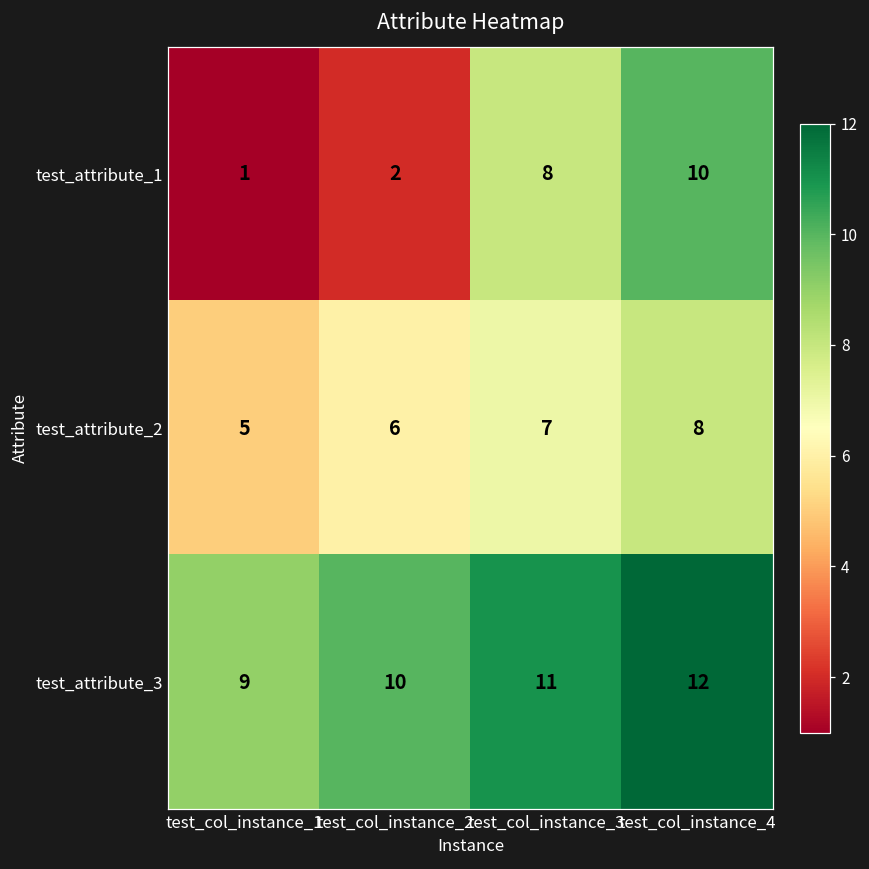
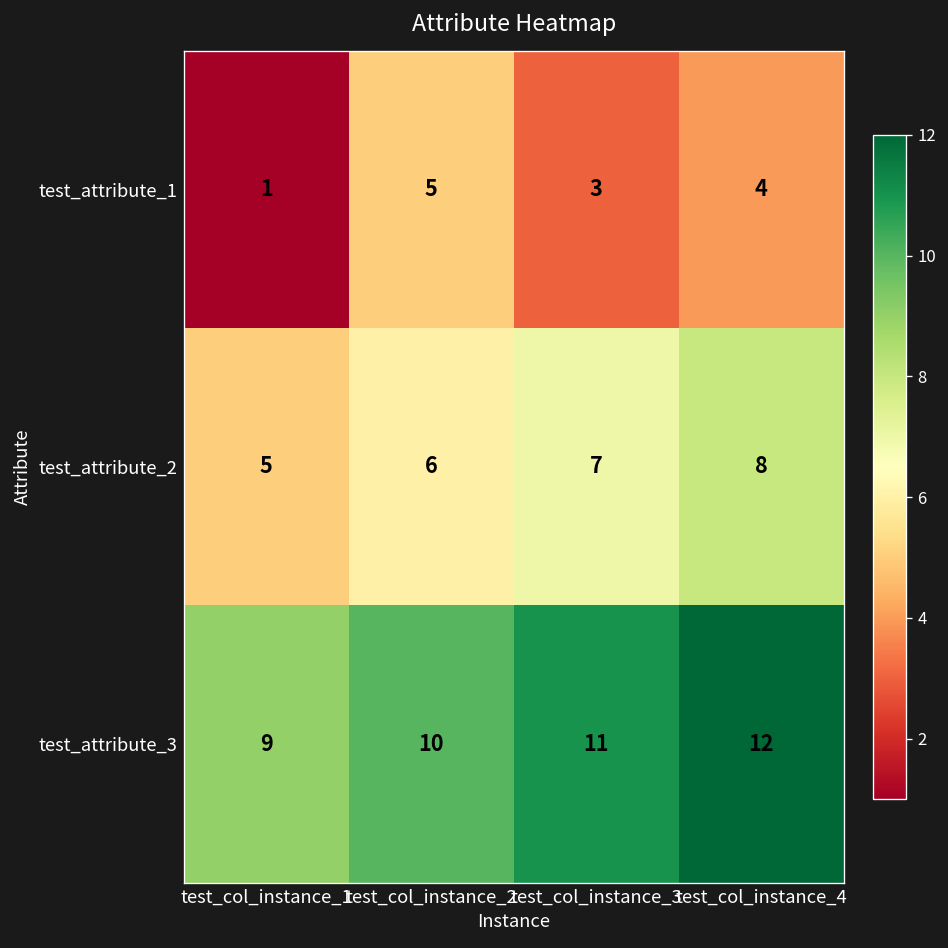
test_attribute_1, test_col_instance_2: 2 -> 5
test_attribute_1, test_col_instance_3: 8 -> 3
test_attribute_1, test_col_instance_4: 10 -> 4
